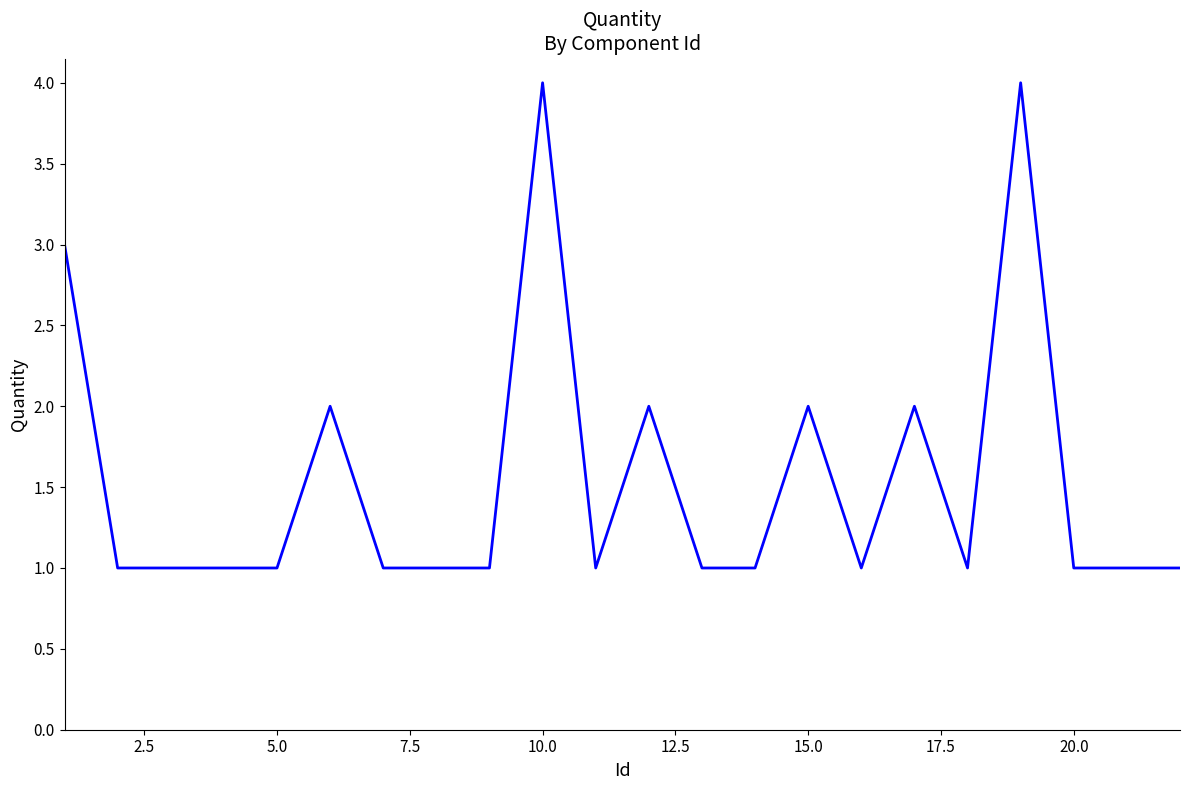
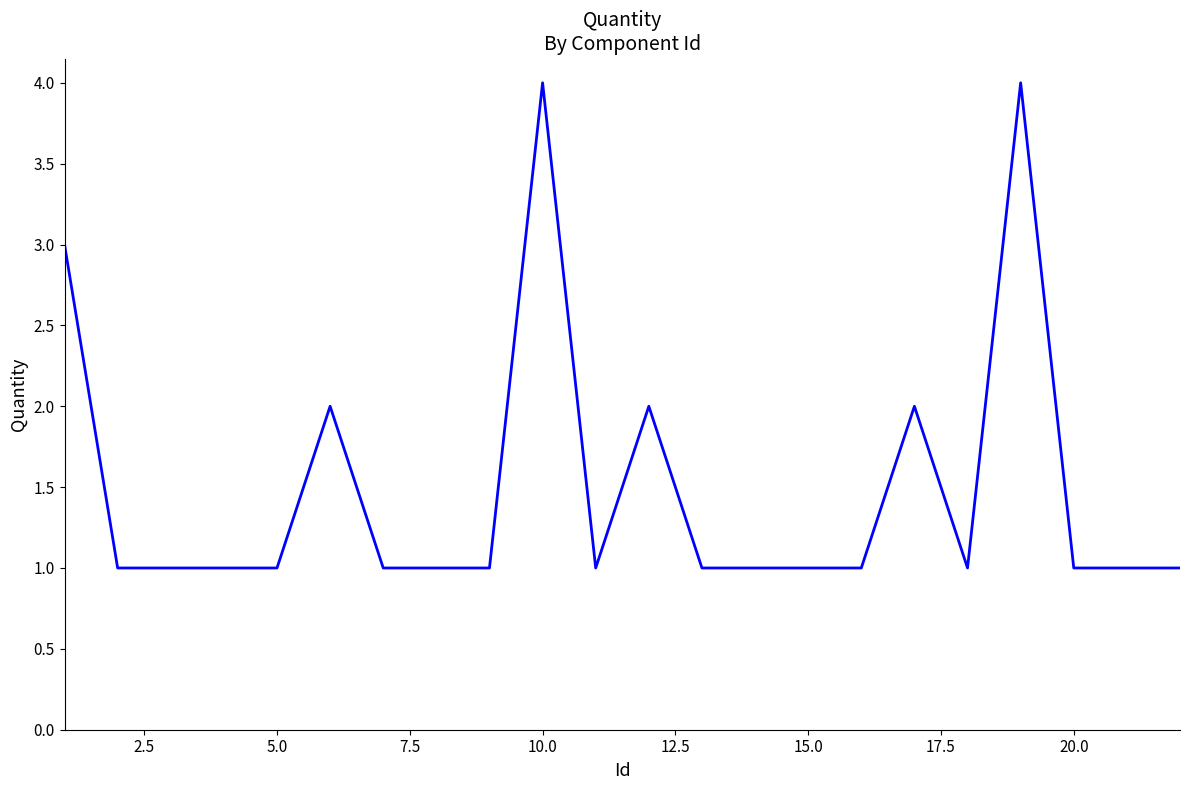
15.0: 2 -> 1
